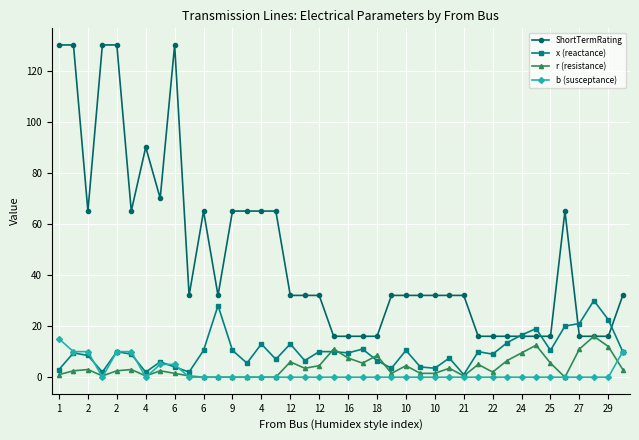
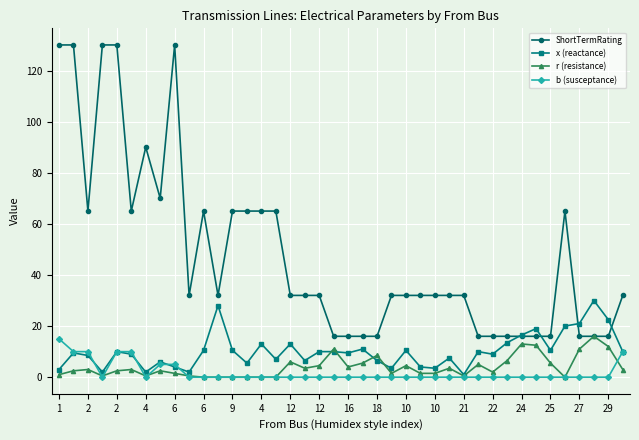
r (resistance), 16: 8 -> 4
r (resistance), 24: 10 -> 13
